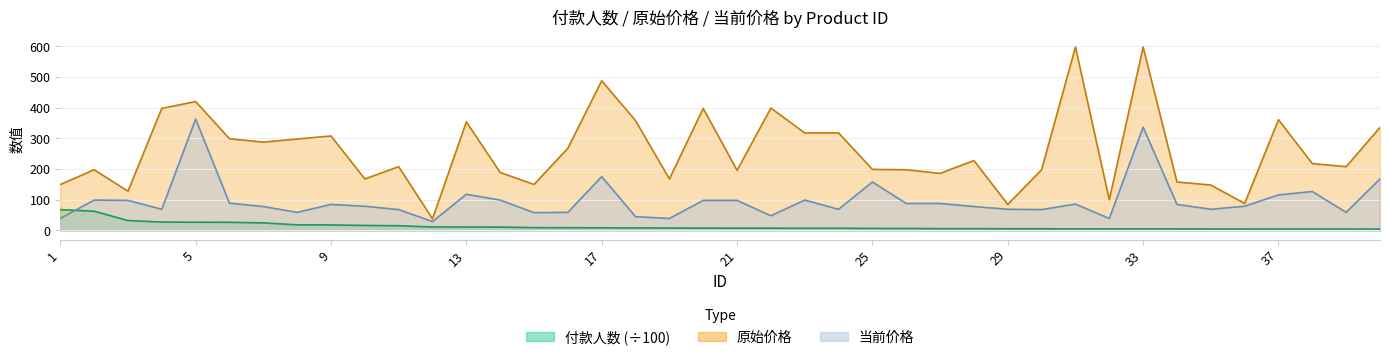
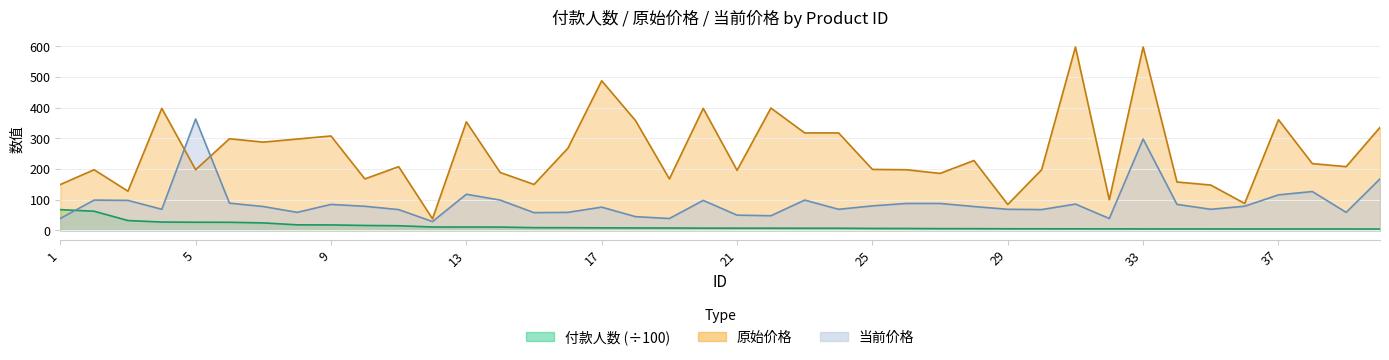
原始价格, 5: 420 -> 200
当前价格, 17: 180 -> 80
当前价格, 21: 100 -> 50
当前价格, 25: 160 -> 80
当前价格, 33: 340 -> 300
